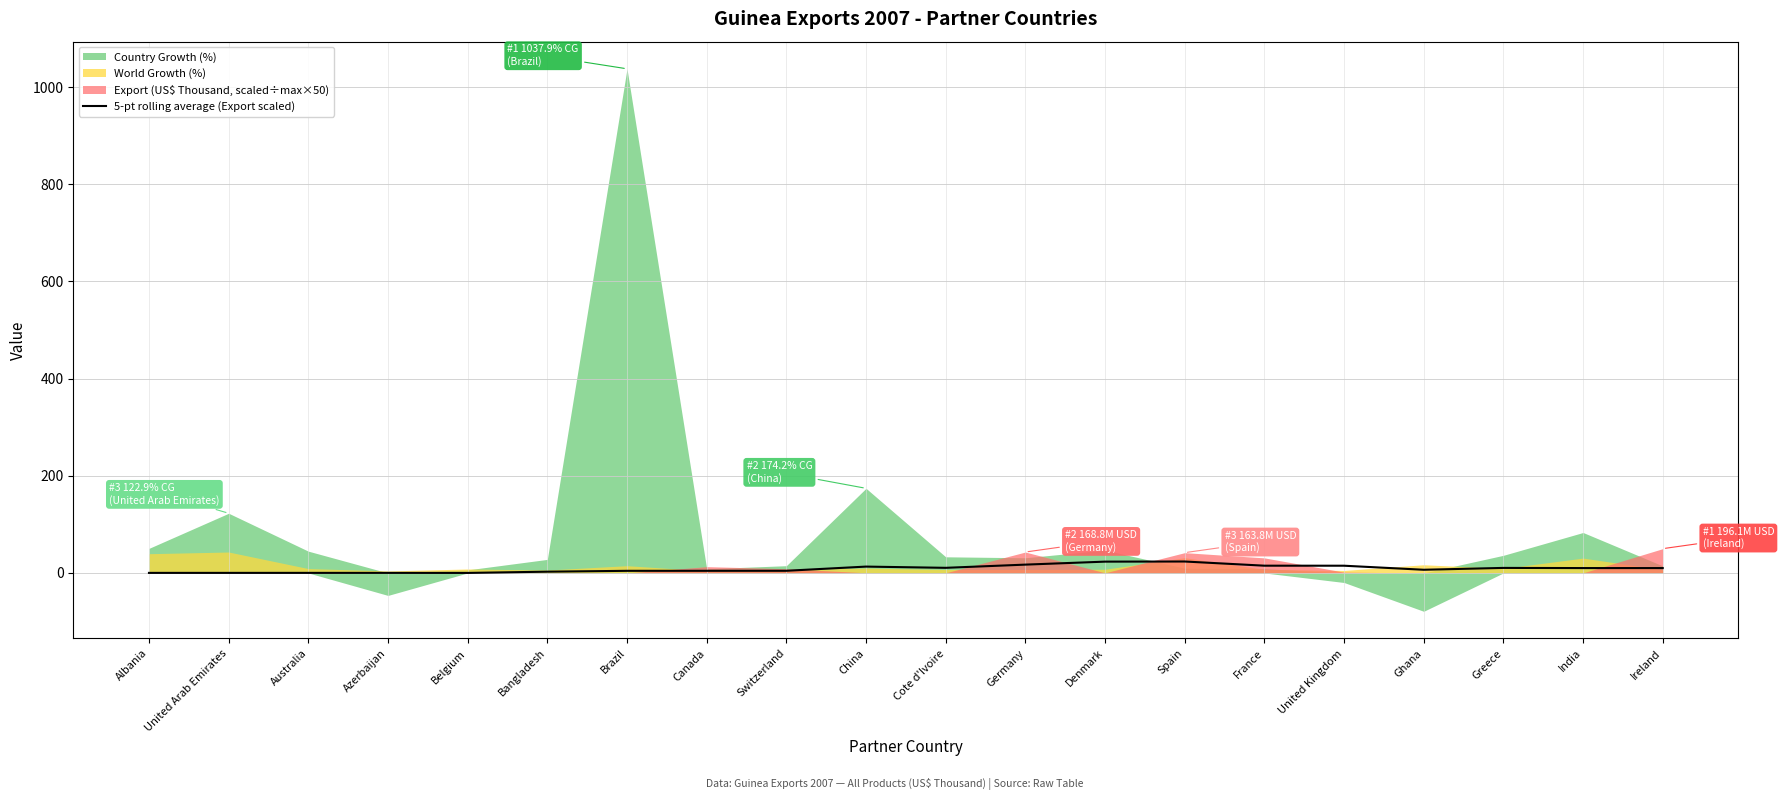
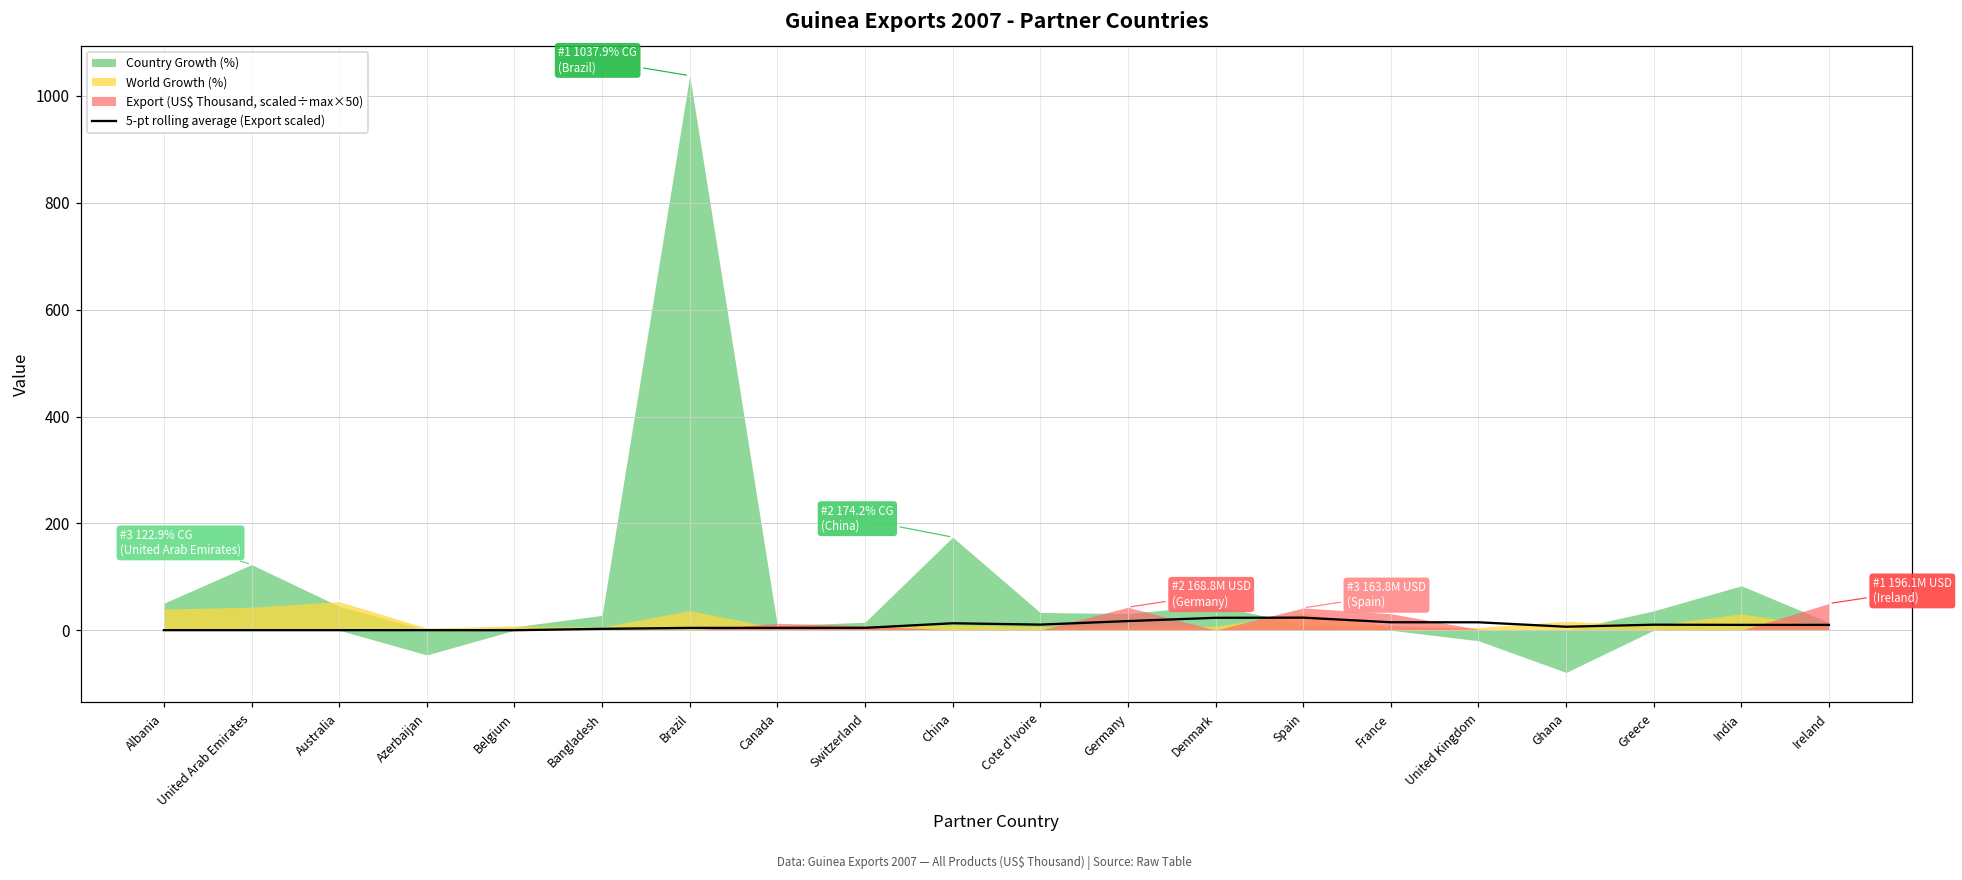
World Growth (%), Australia: 10 -> 50
World Growth (%), Brazil: 10 -> 40
